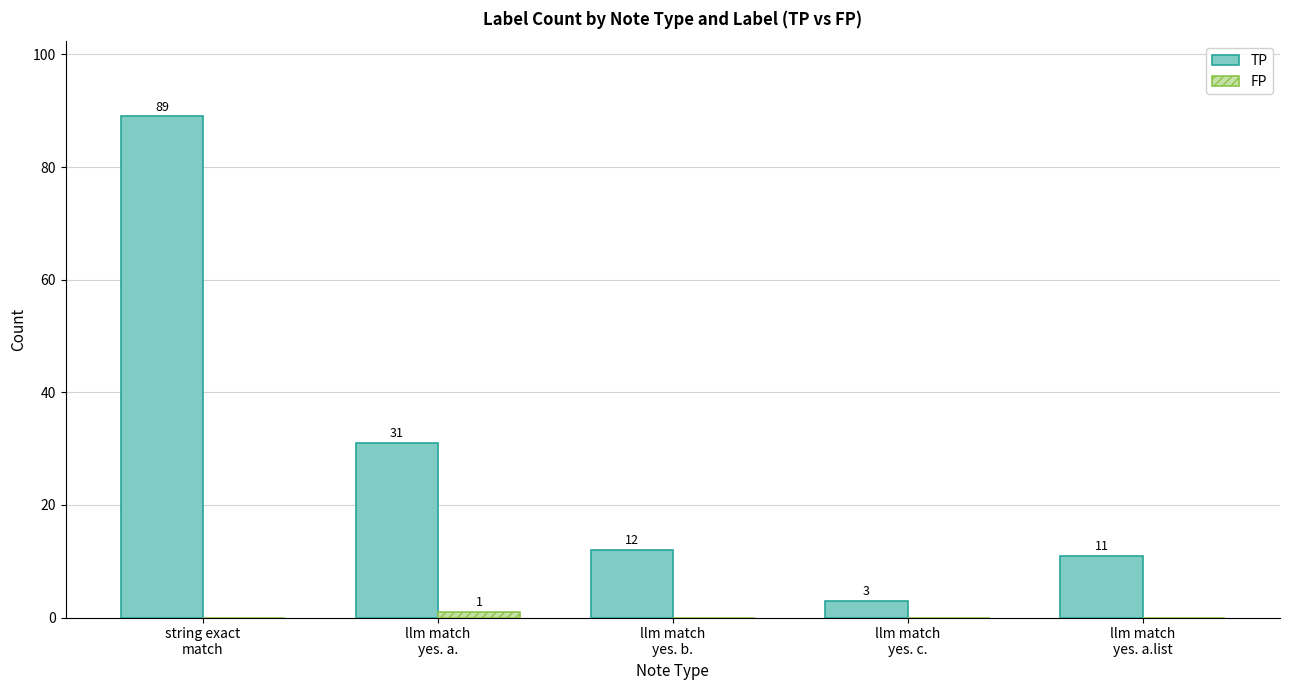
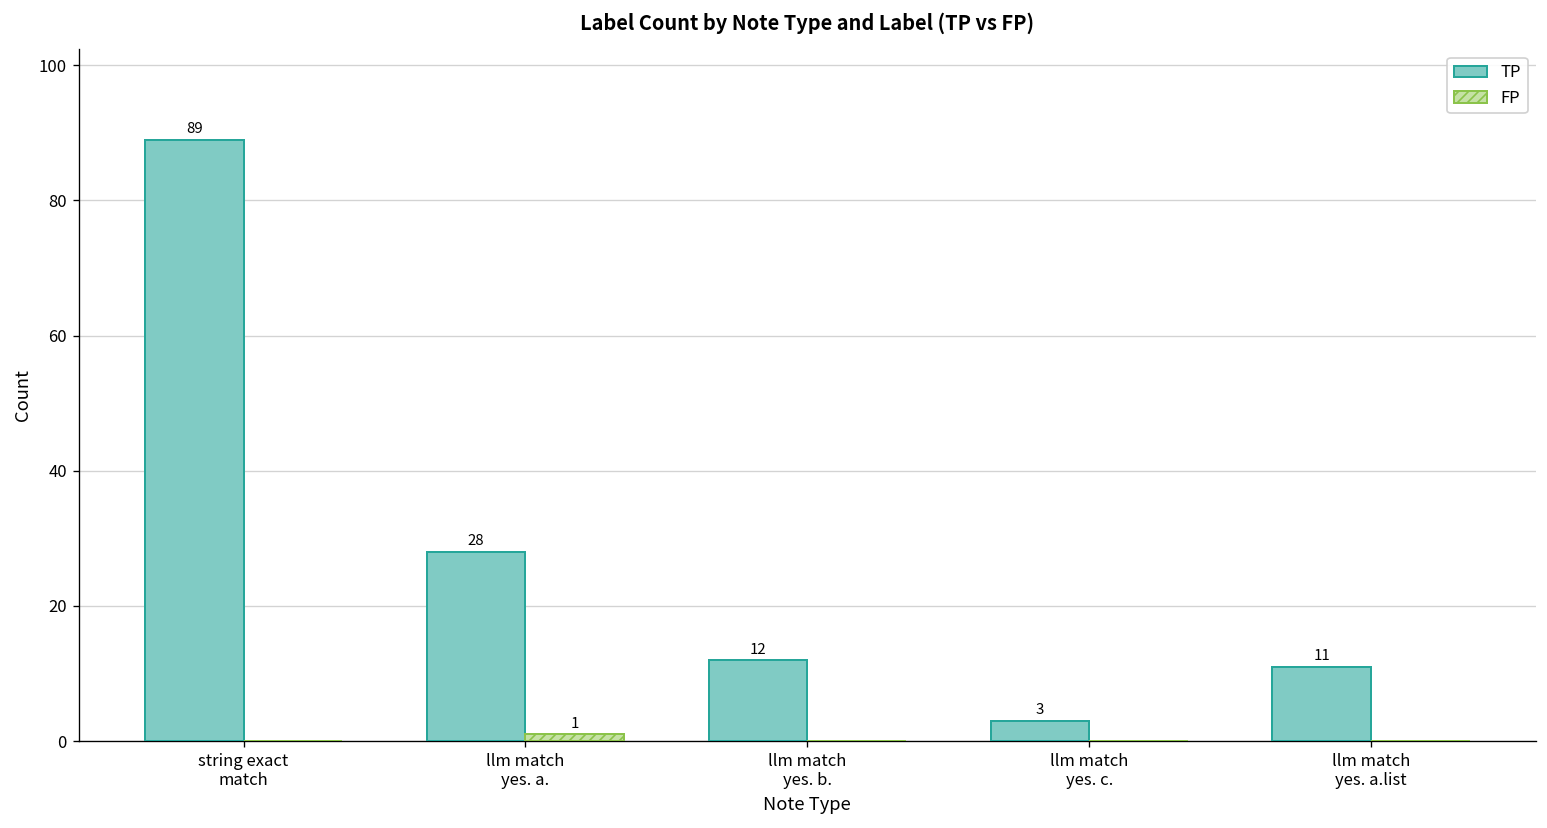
TP, llm match yes. a.: 31 -> 28
